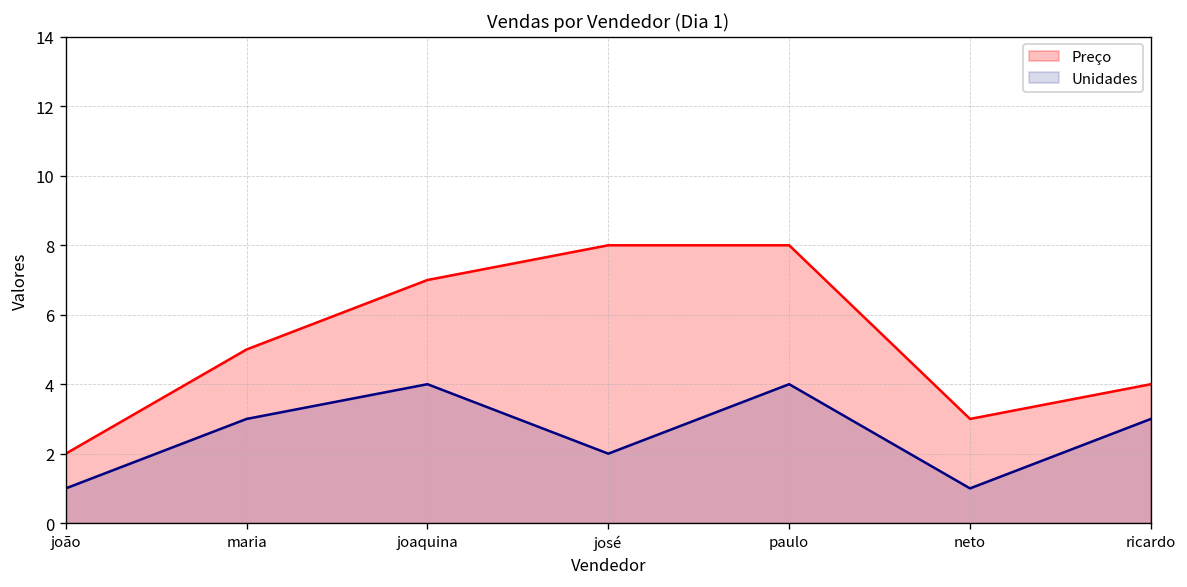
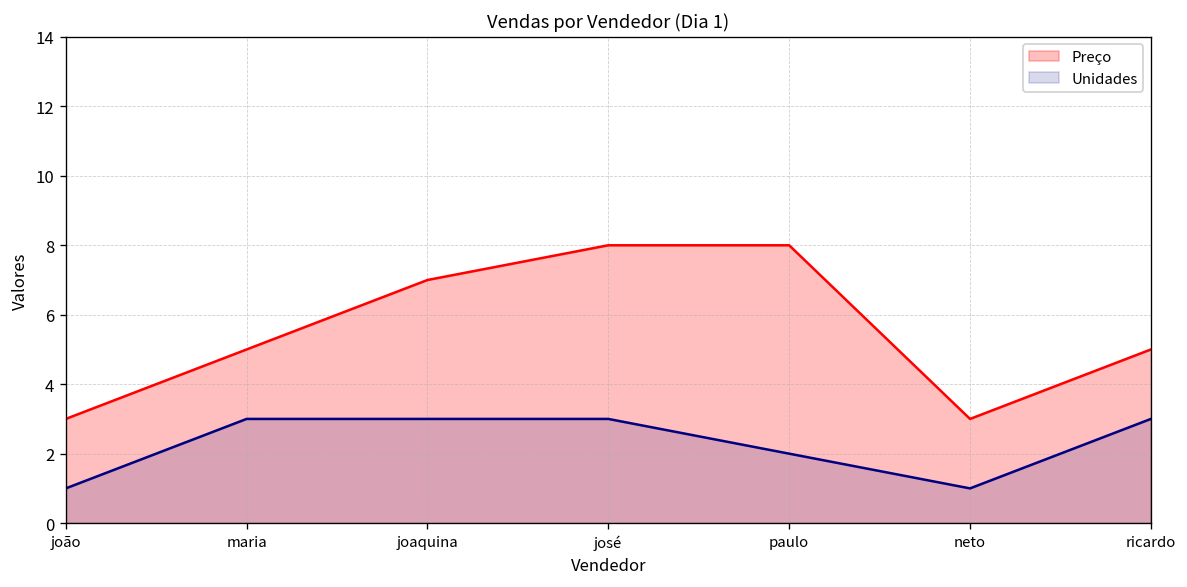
Preço, joão: 2 -> 3
Unidades, joaquina: 4 -> 3
Unidades, josé: 2 -> 3
Unidades, paulo: 4 -> 2
Preço, ricardo: 4 -> 5
